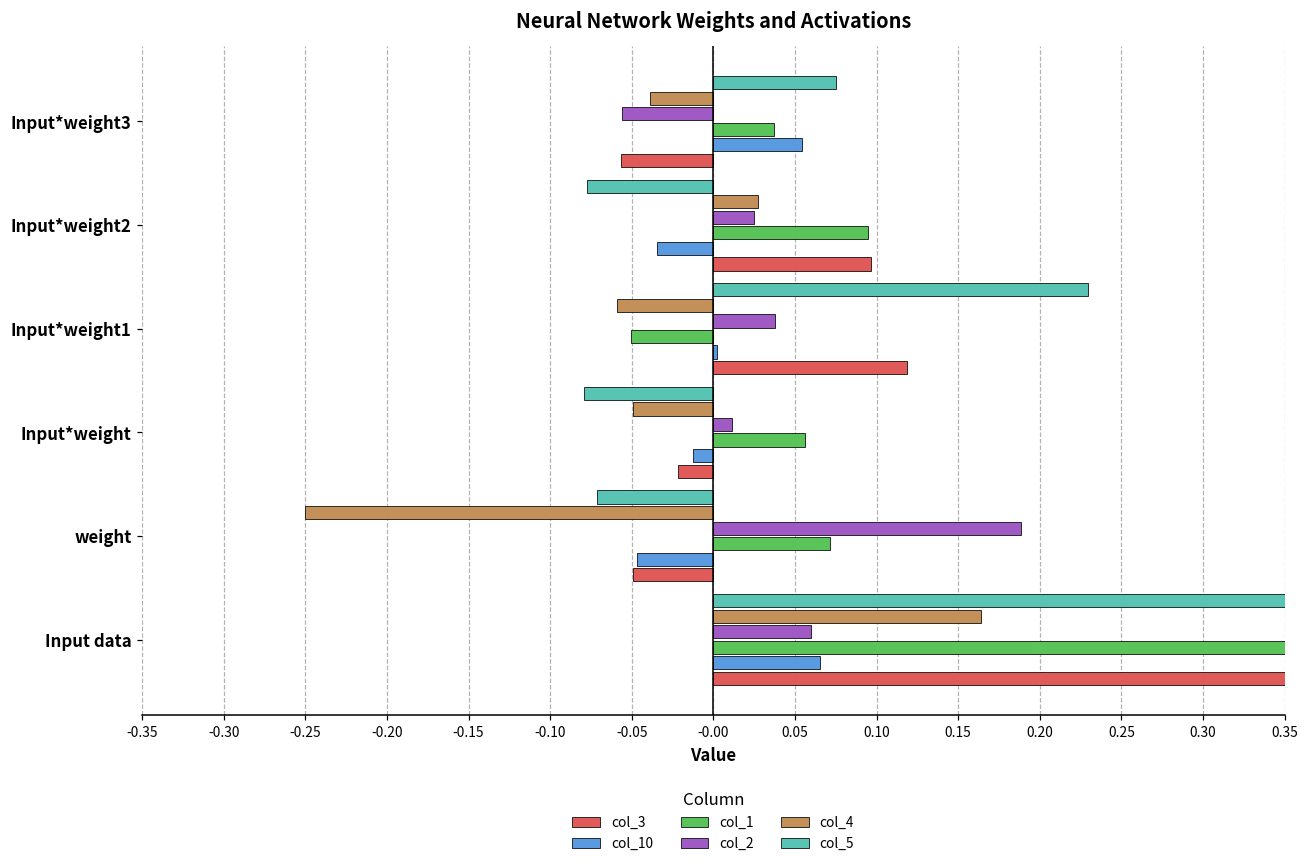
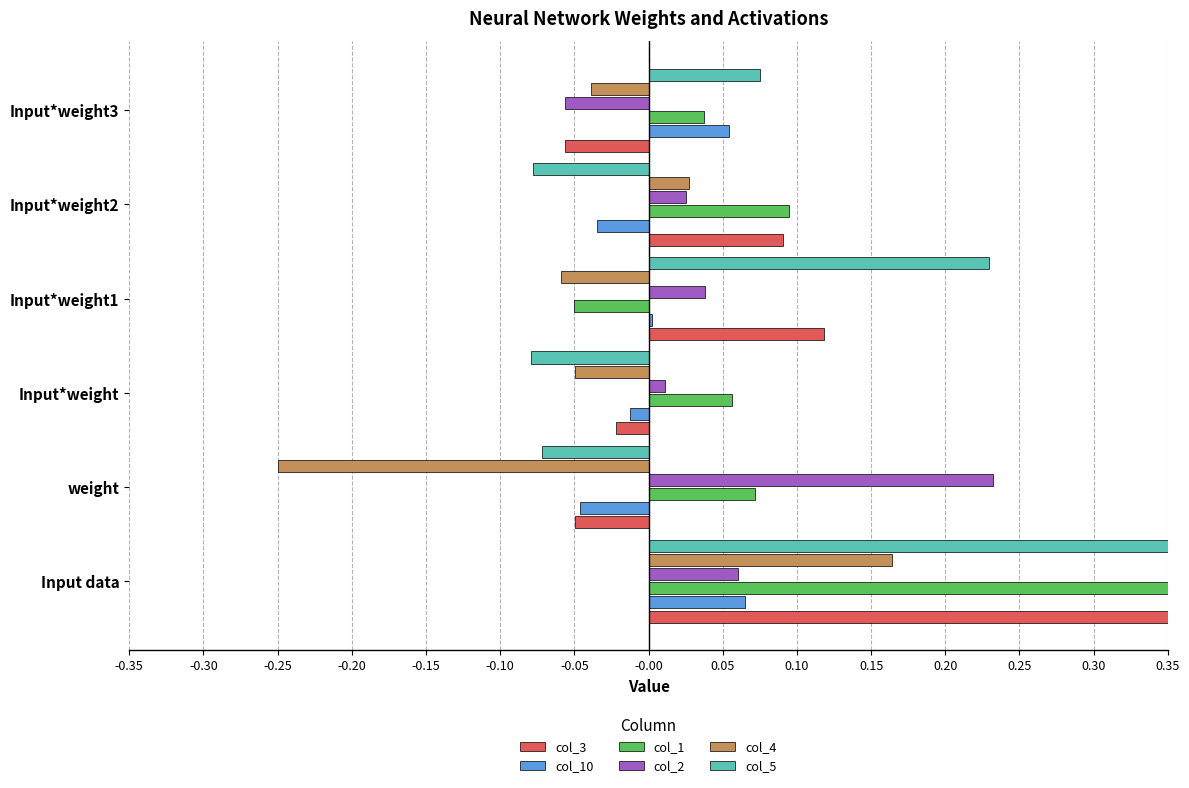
col_3, Input*weight2: 0.097 -> 0.091
col_2, weight: 0.188 -> 0.232
